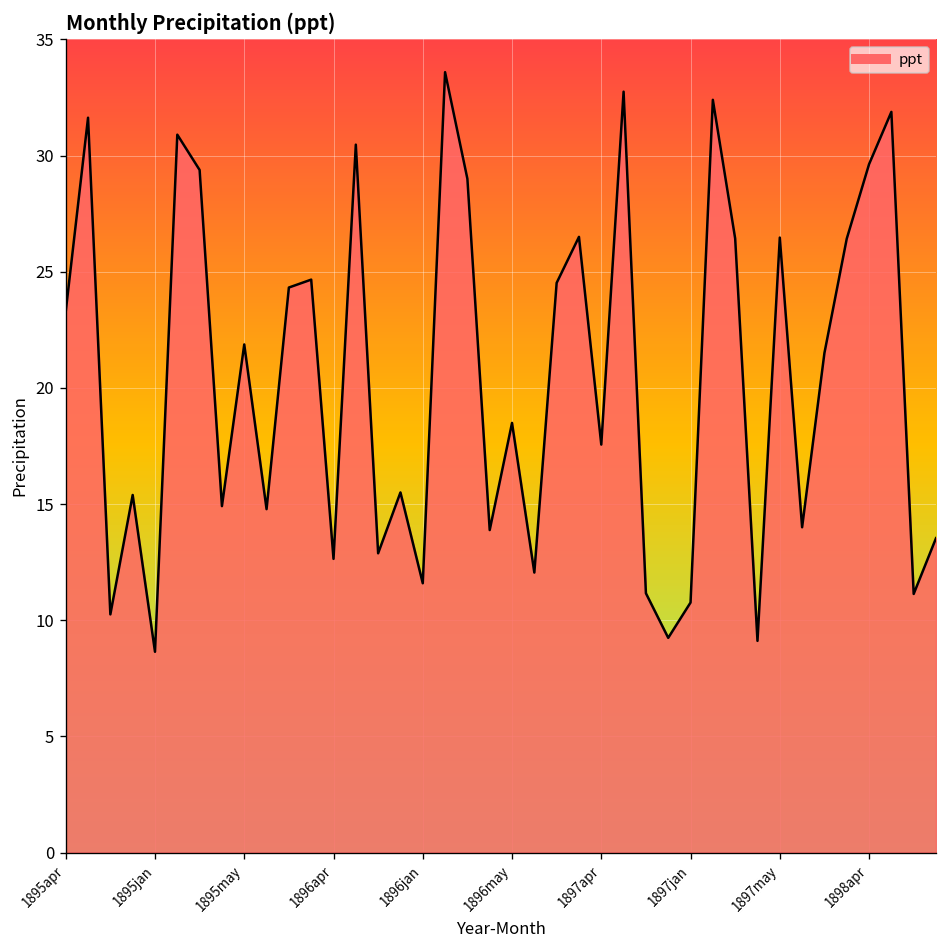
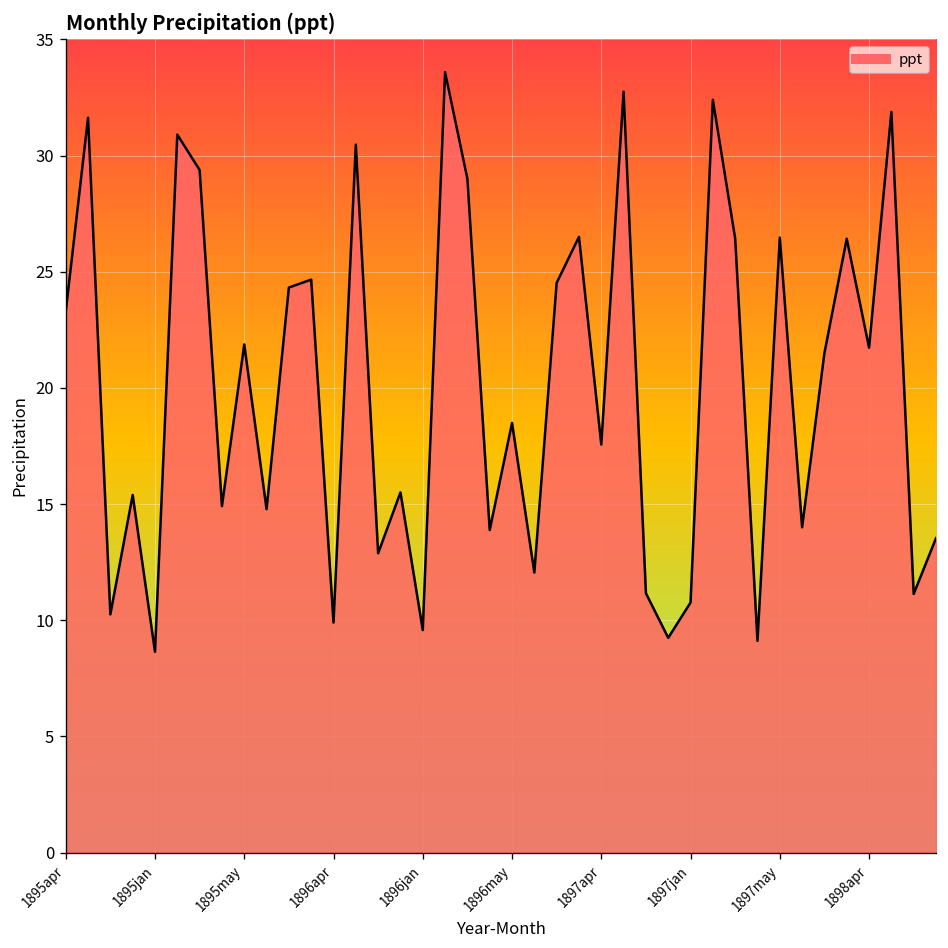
1896apr: 12.6 -> 9.9
1896jan: 11.6 -> 9.6
1898apr: 29.6 -> 21.7
